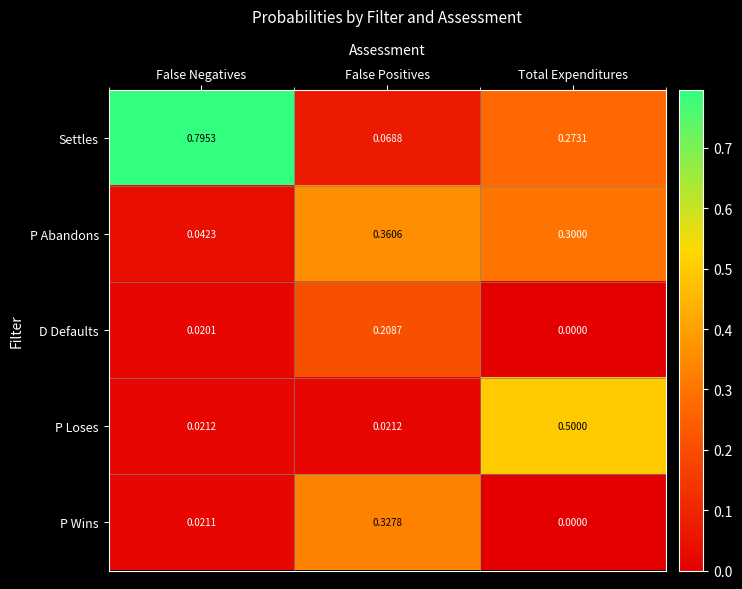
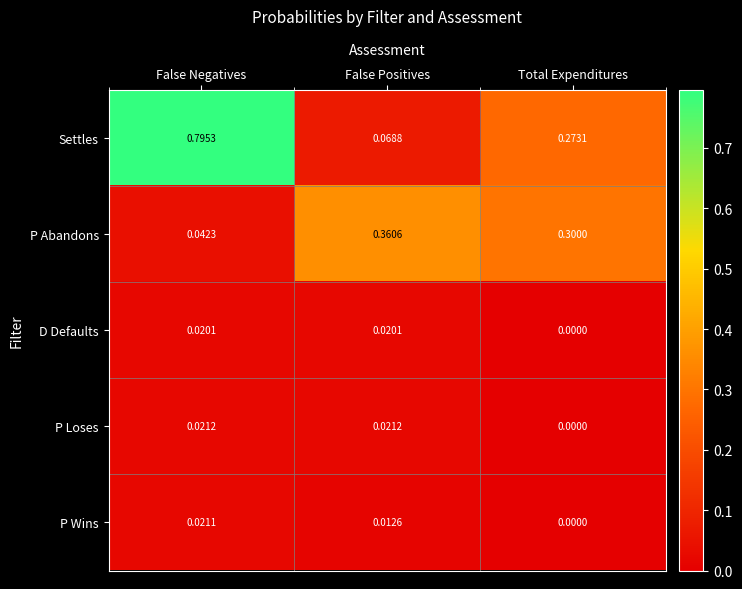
D Defaults, False Positives: 0.2087 -> 0.0201
P Loses, Total Expenditures: 0.5000 -> 0.0000
P Wins, False Positives: 0.3278 -> 0.0126
